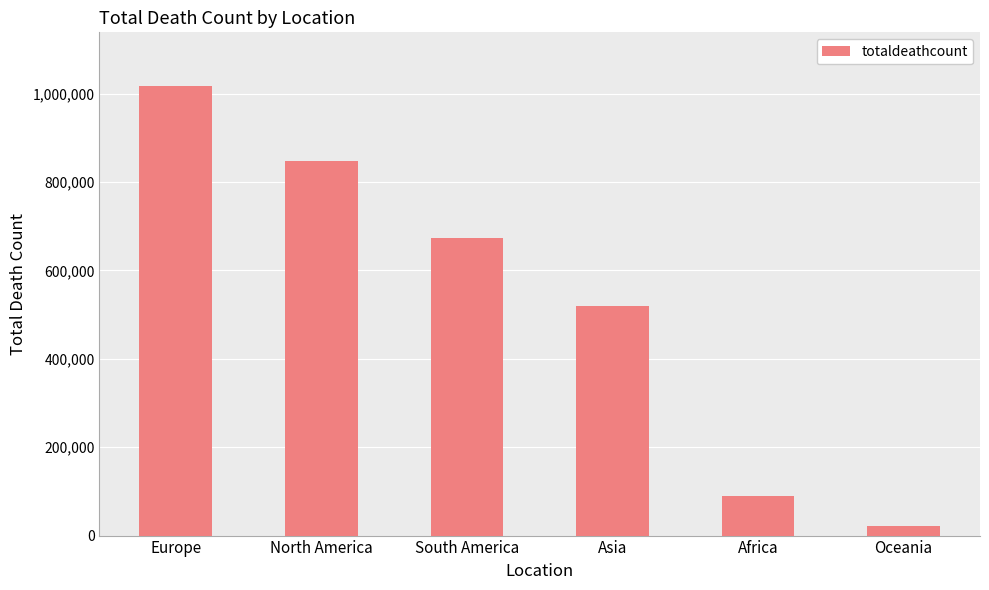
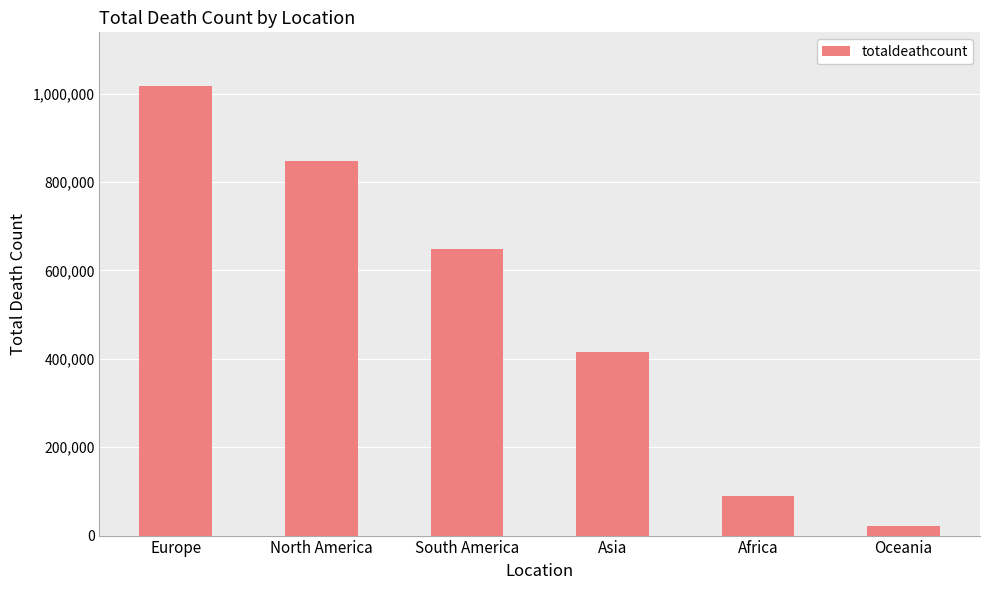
South America: 670,000 -> 650,000
Asia: 520,000 -> 420,000
